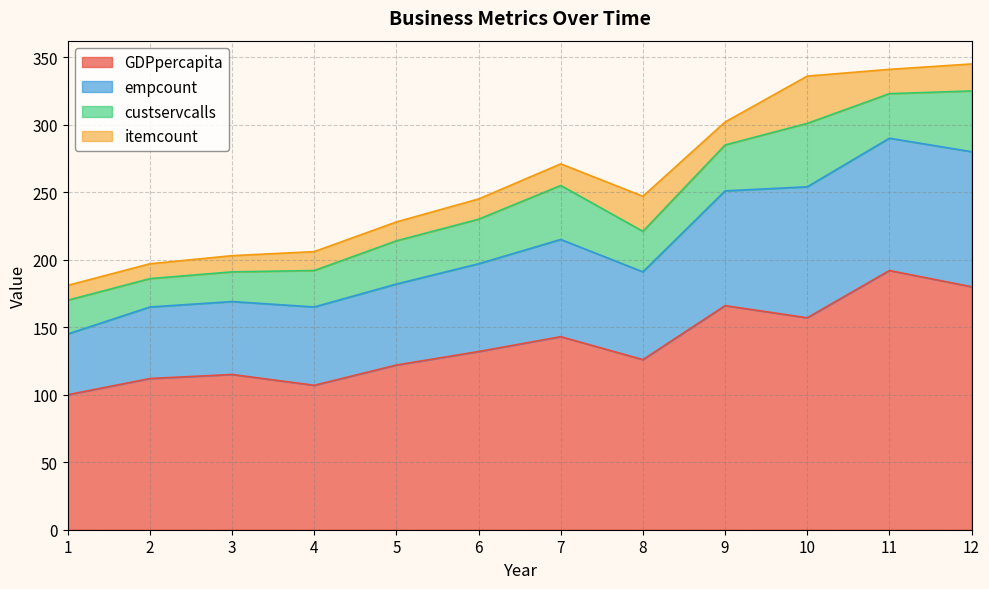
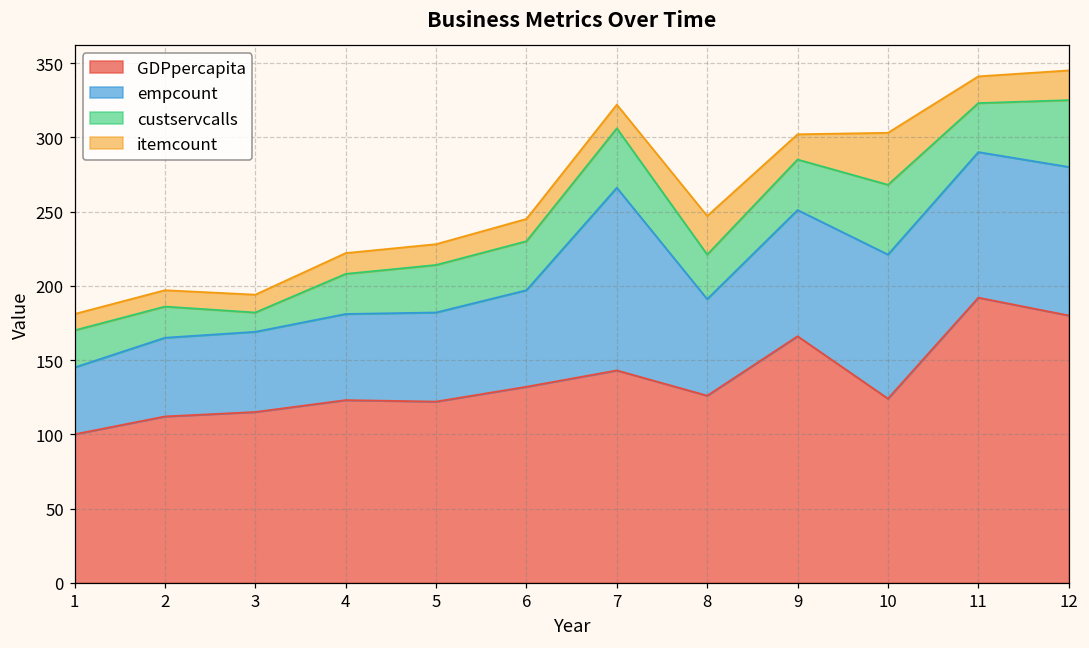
custservcalls, 3: 22 -> 13
GDPpercapita, 4: 107 -> 123
empcount, 7: 72 -> 123
GDPpercapita, 10: 157 -> 124
